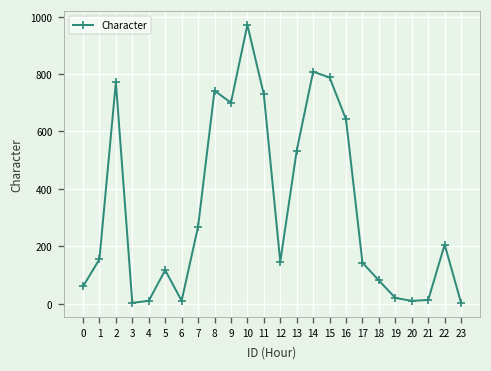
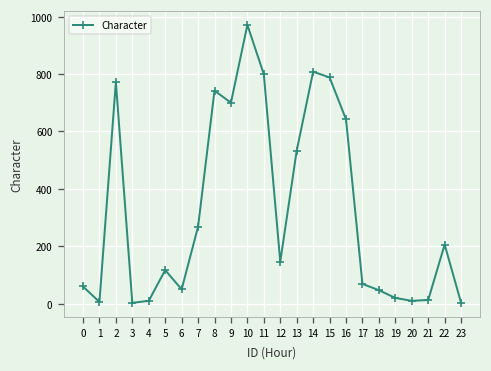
1: 160 -> 10
6: 10 -> 50
11: 730 -> 800
17: 140 -> 70
18: 80 -> 50
